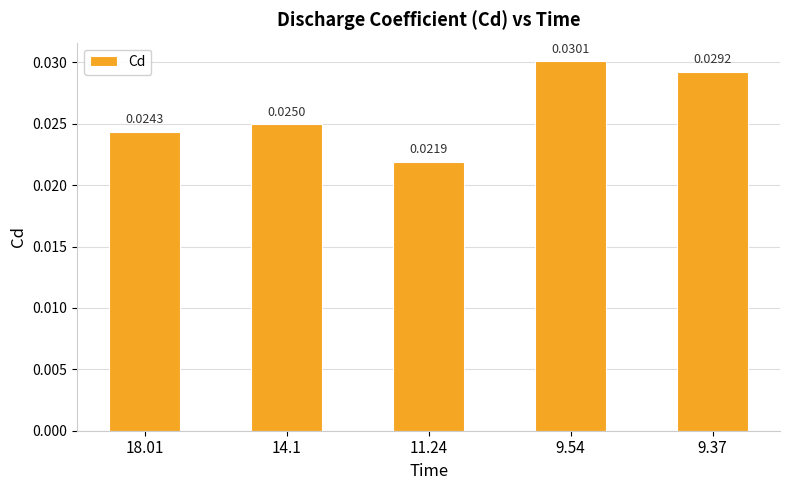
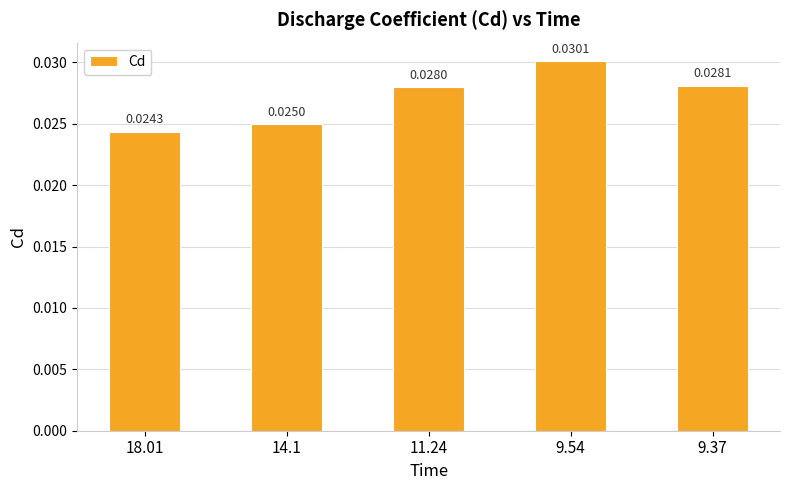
11.24: 0.0219 -> 0.0280
9.37: 0.0292 -> 0.0281
